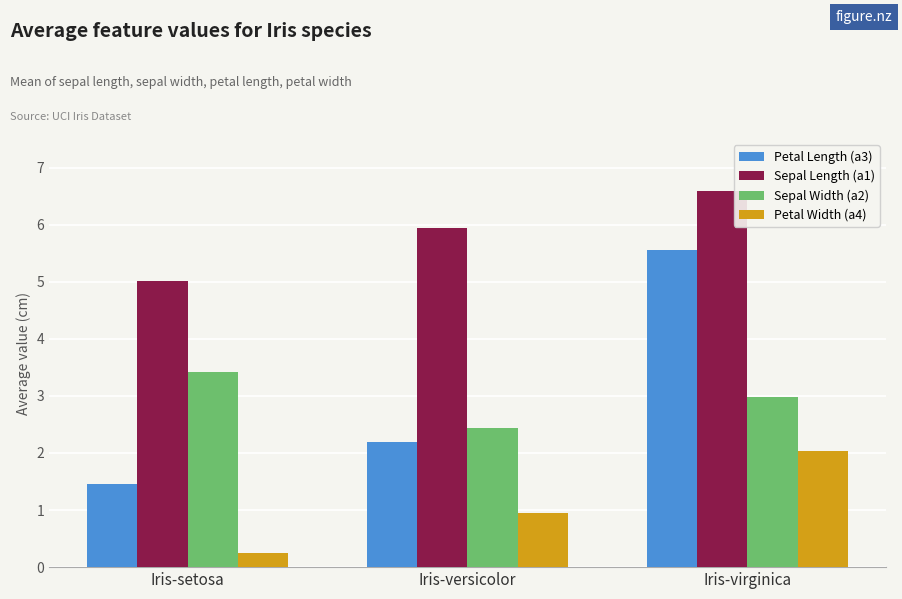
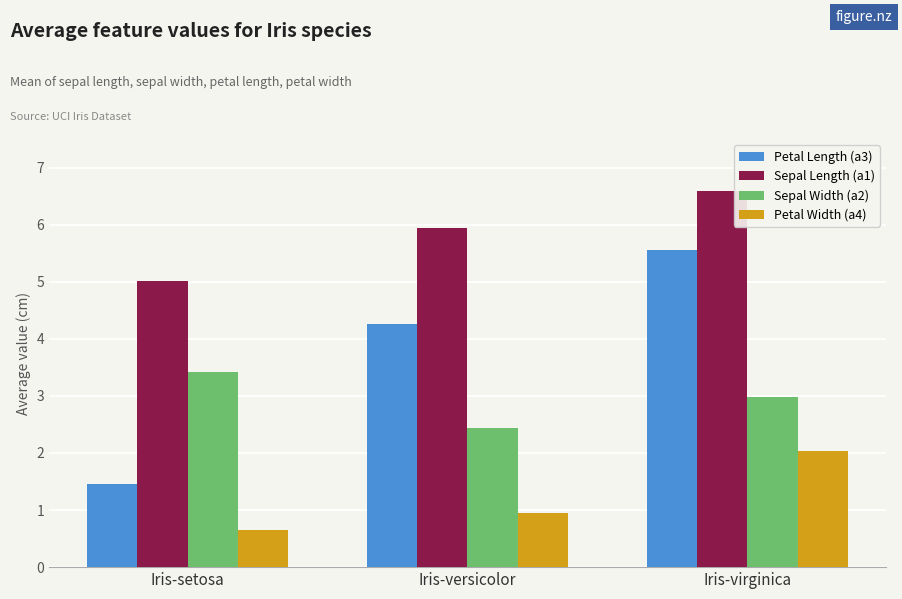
Petal Width (a4), Iris-setosa: 0.2 -> 0.6
Petal Length (a3), Iris-versicolor: 2.2 -> 4.3
